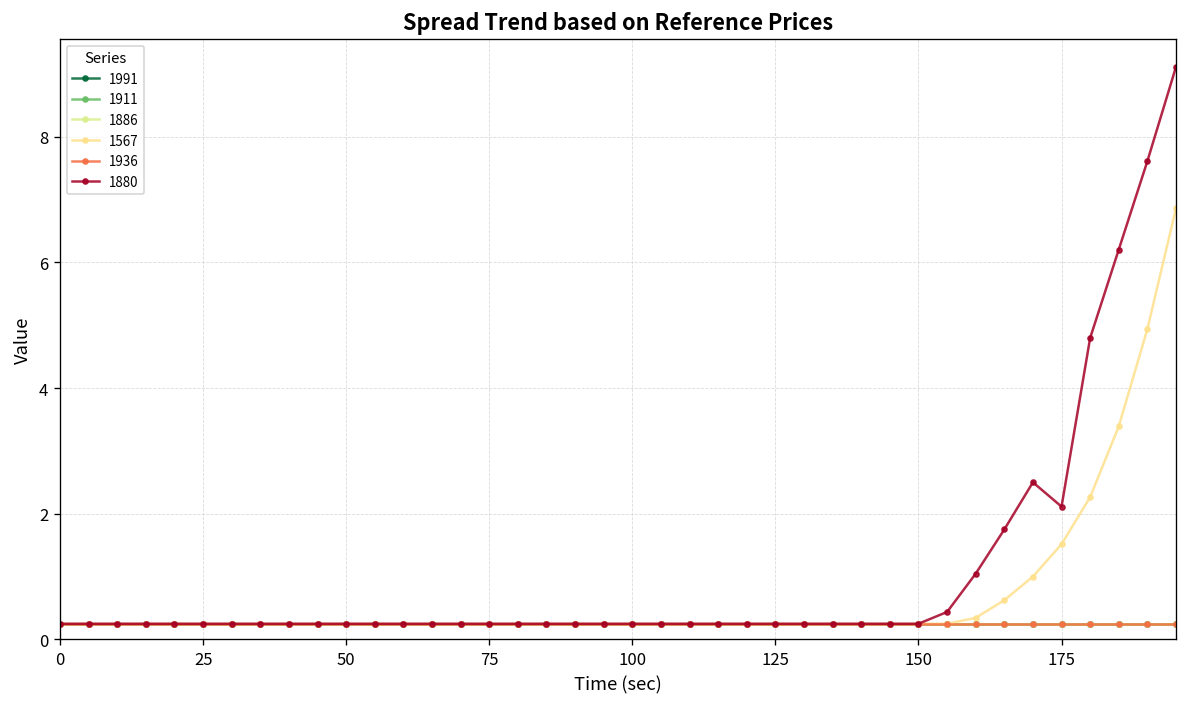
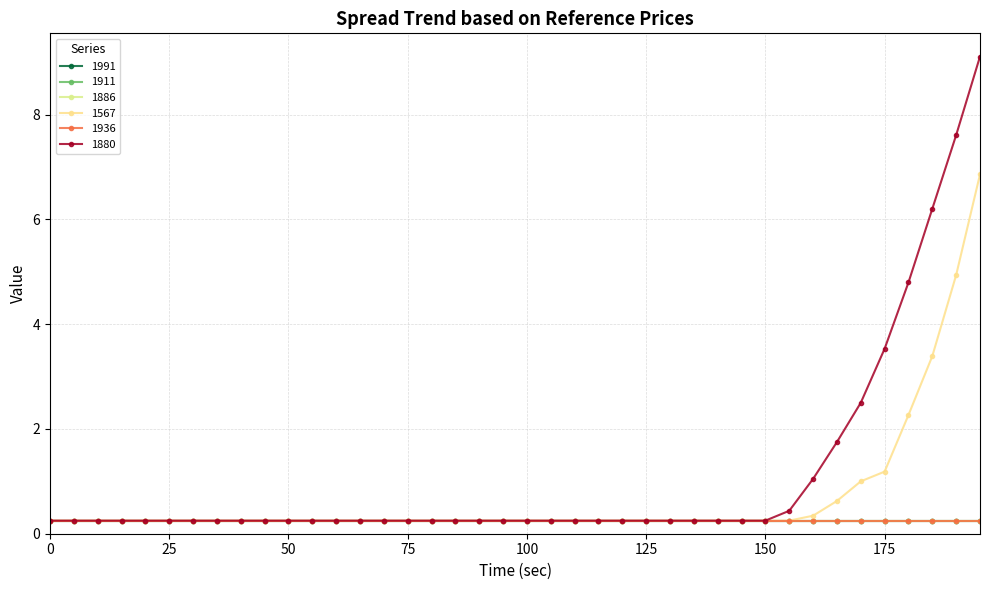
1567, 175: 1.5 -> 1.2
1880, 175: 2.1 -> 3.5
